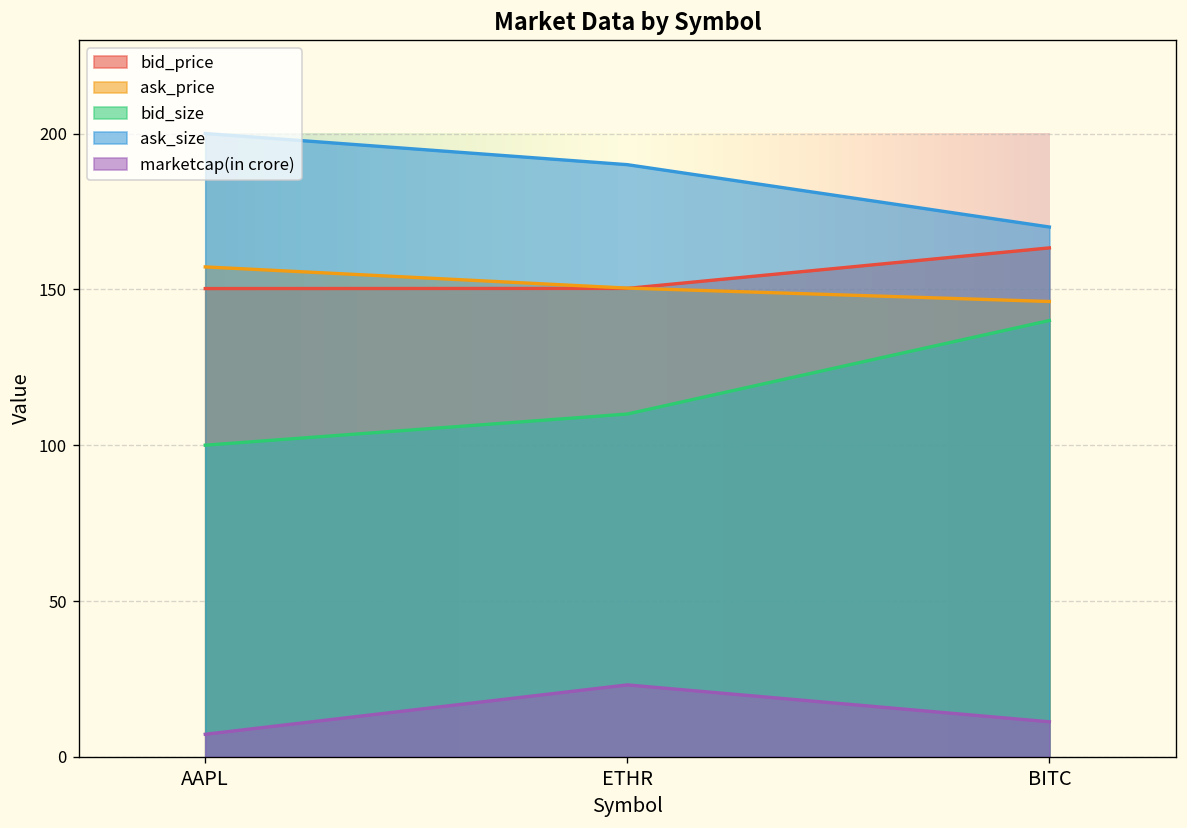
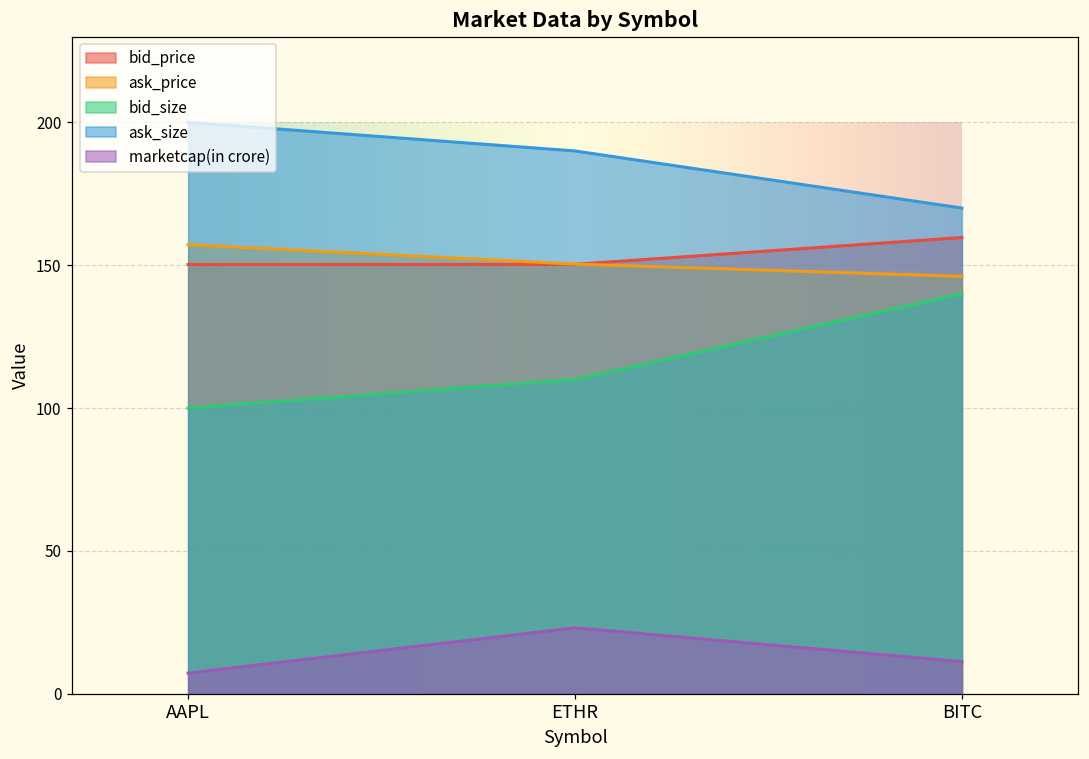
bid_price, BITC: 163 -> 160
